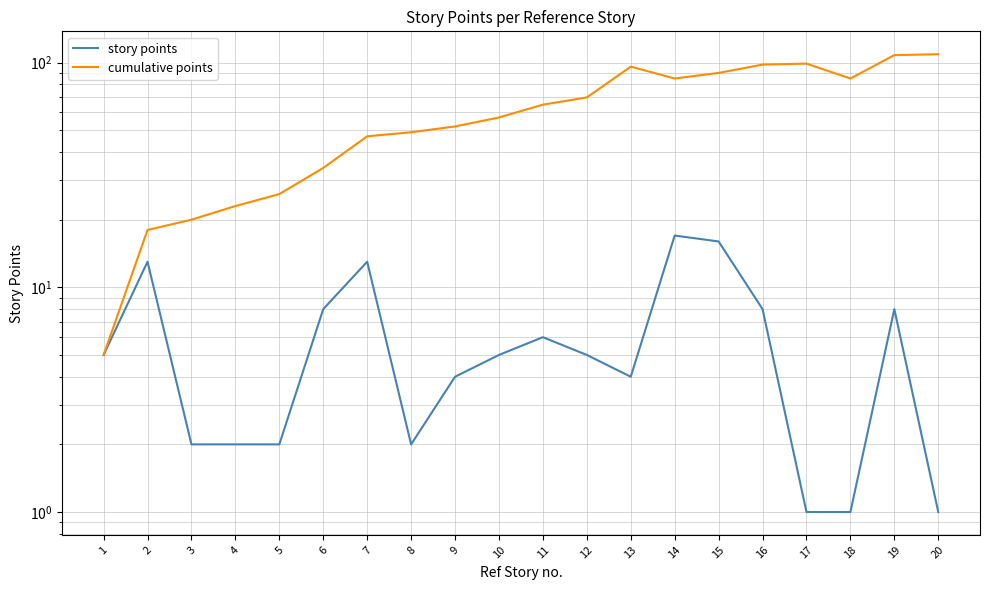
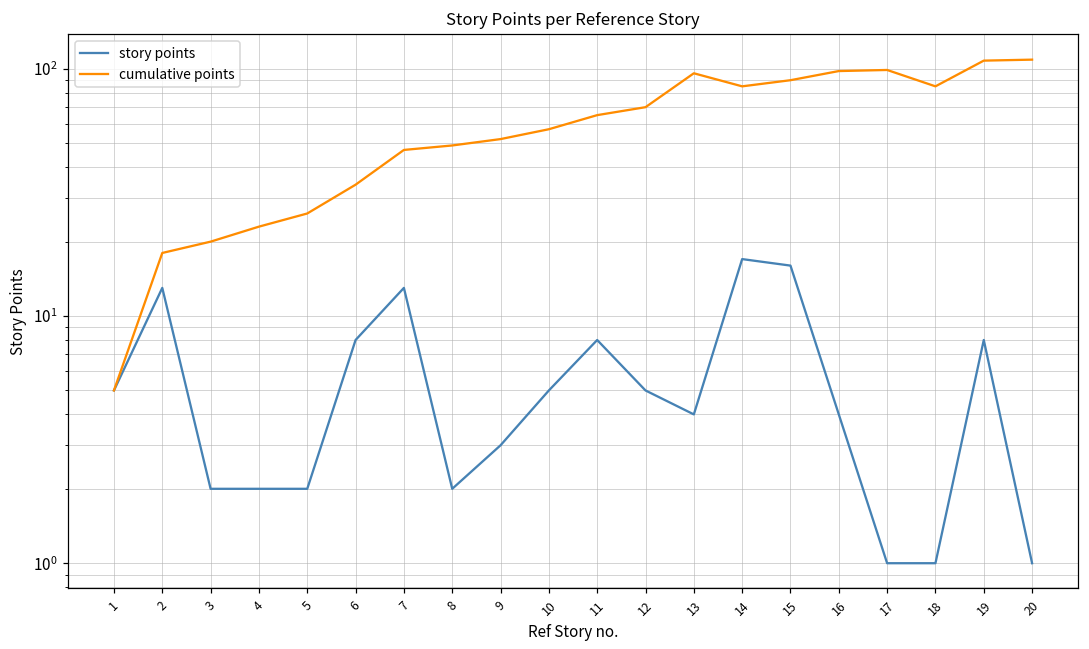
story points, 9: 4 -> 3
story points, 11: 6 -> 8
story points, 16: 8 -> 4
